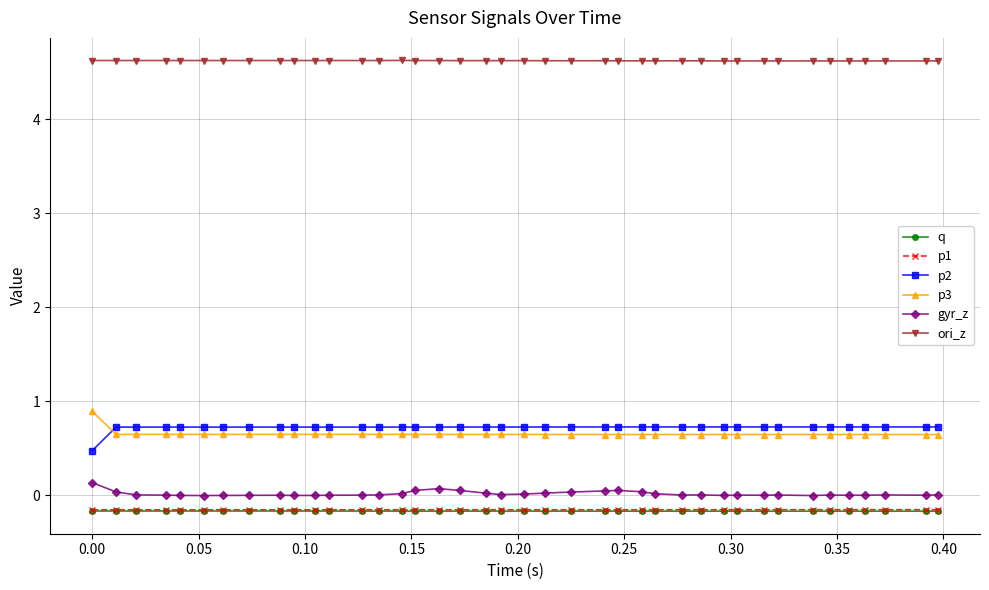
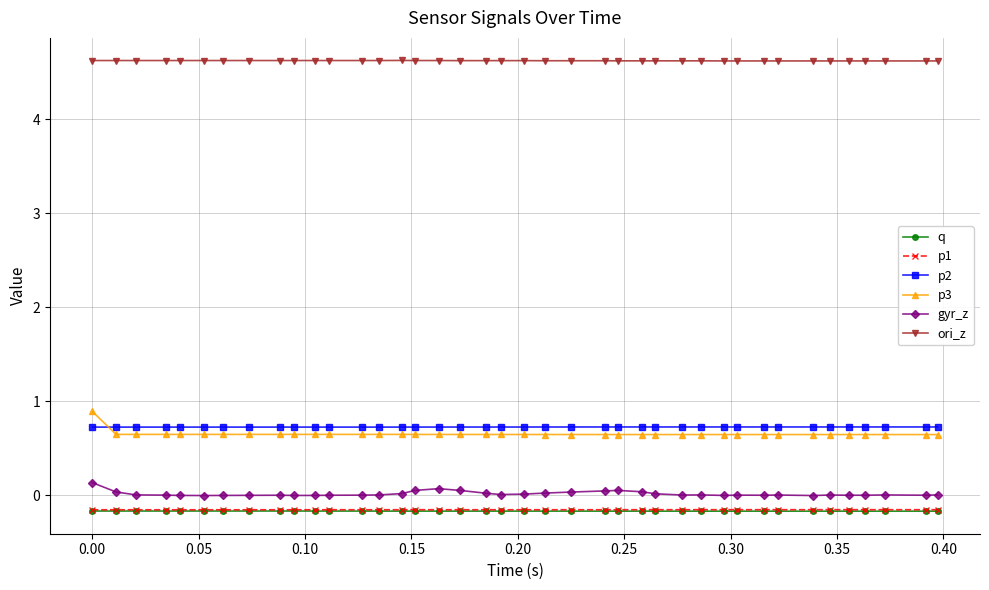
p2, 0.00: 0.5 -> 0.7
